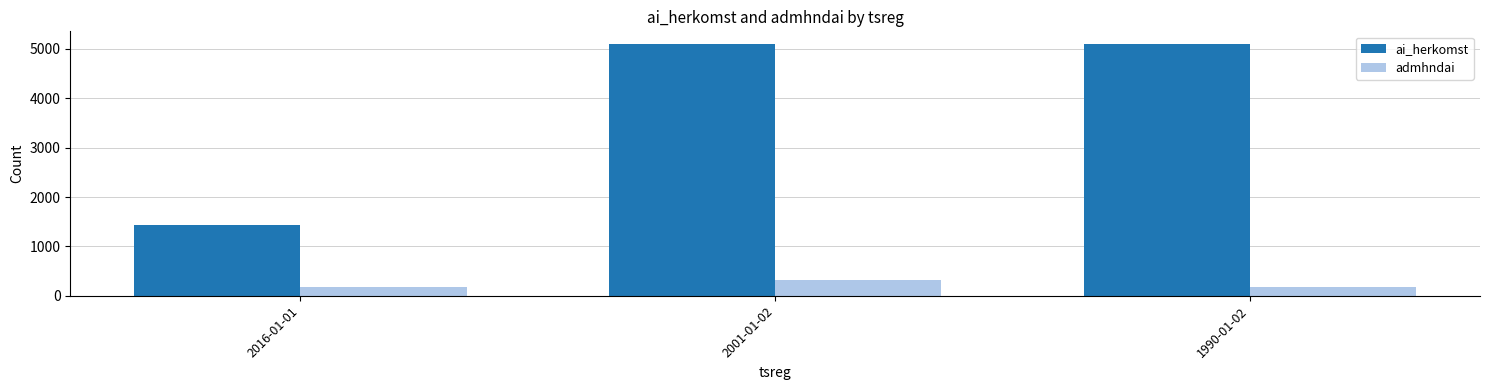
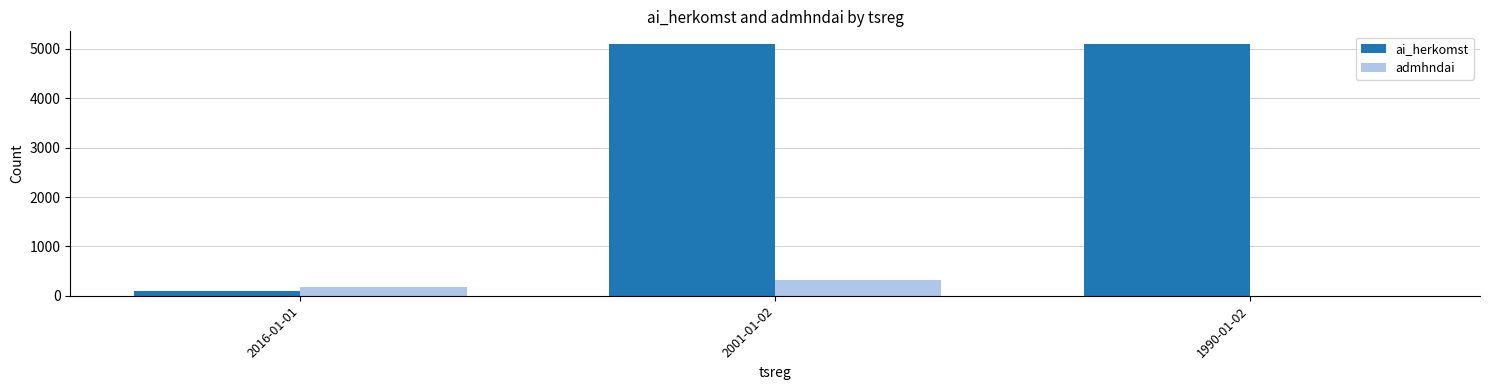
ai_herkomst, 2016-01-01: 1400 -> 100
admhndai, 1990-01-02: 200 -> 0
